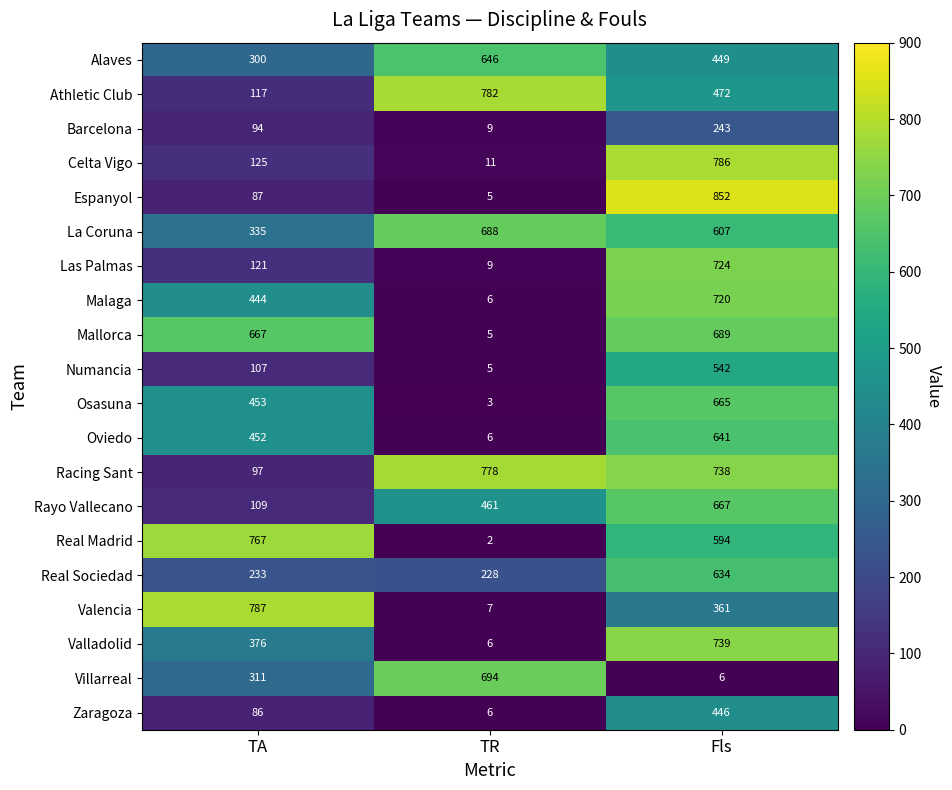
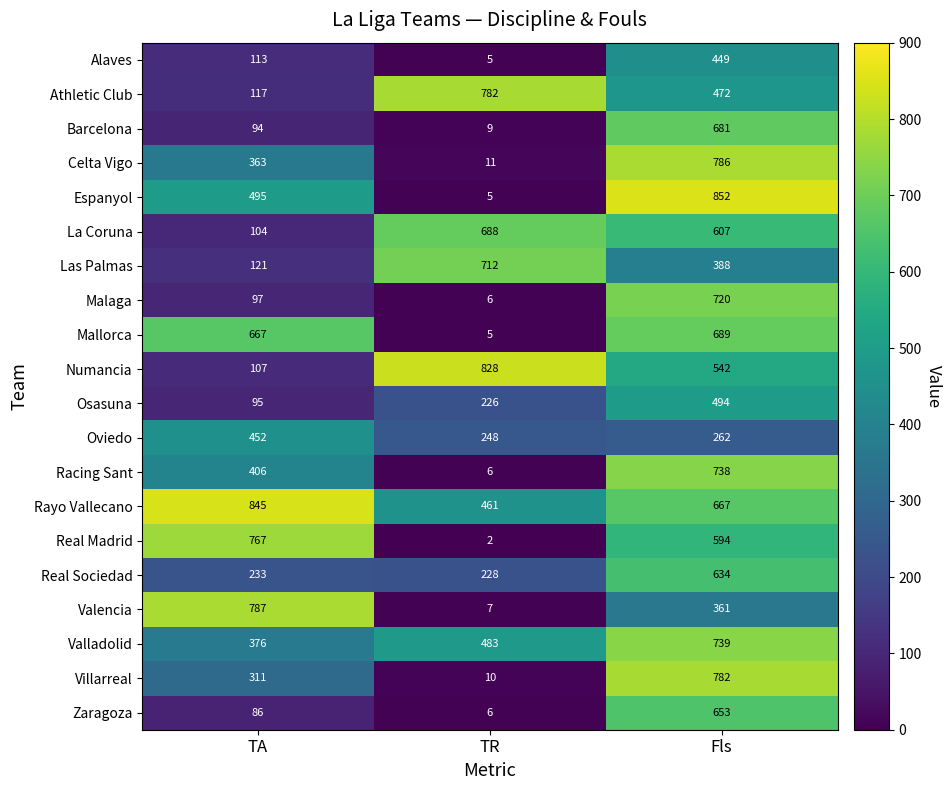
Alaves, TA: 300 -> 113
Alaves, TR: 646 -> 5
Barcelona, Fls: 243 -> 681
Celta Vigo, TA: 125 -> 363
Espanyol, TA: 87 -> 495
La Coruna, TA: 335 -> 104
Las Palmas, TR: 9 -> 712
Las Palmas, Fls: 724 -> 388
Malaga, TA: 444 -> 97
Numancia, TR: 5 -> 828
Osasuna, TA: 453 -> 95
Osasuna, TR: 3 -> 226
Osasuna, Fls: 665 -> 494
Oviedo, TR: 6 -> 248
Oviedo, Fls: 641 -> 262
Racing Sant, TA: 97 -> 406
Racing Sant, TR: 778 -> 6
Rayo Vallecano, TA: 109 -> 845
Valladolid, TR: 6 -> 483
Villarreal, TR: 694 -> 10
Villarreal, Fls: 6 -> 782
Zaragoza, Fls: 446 -> 653
